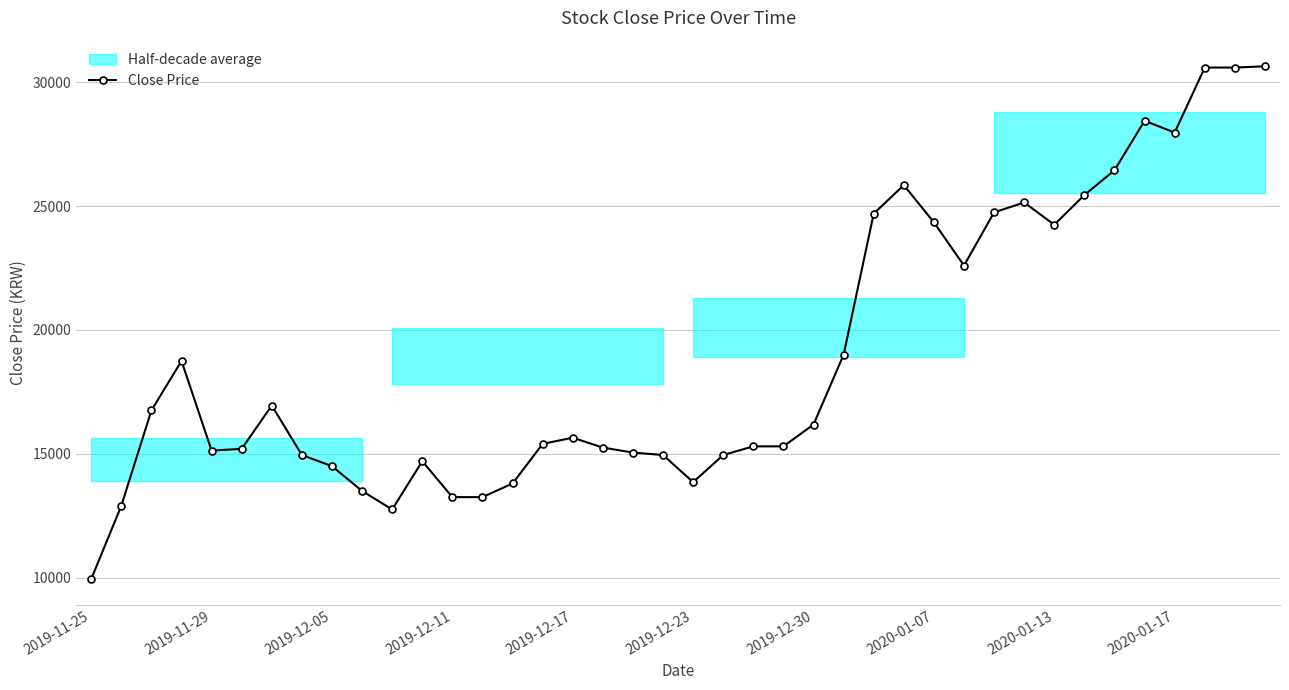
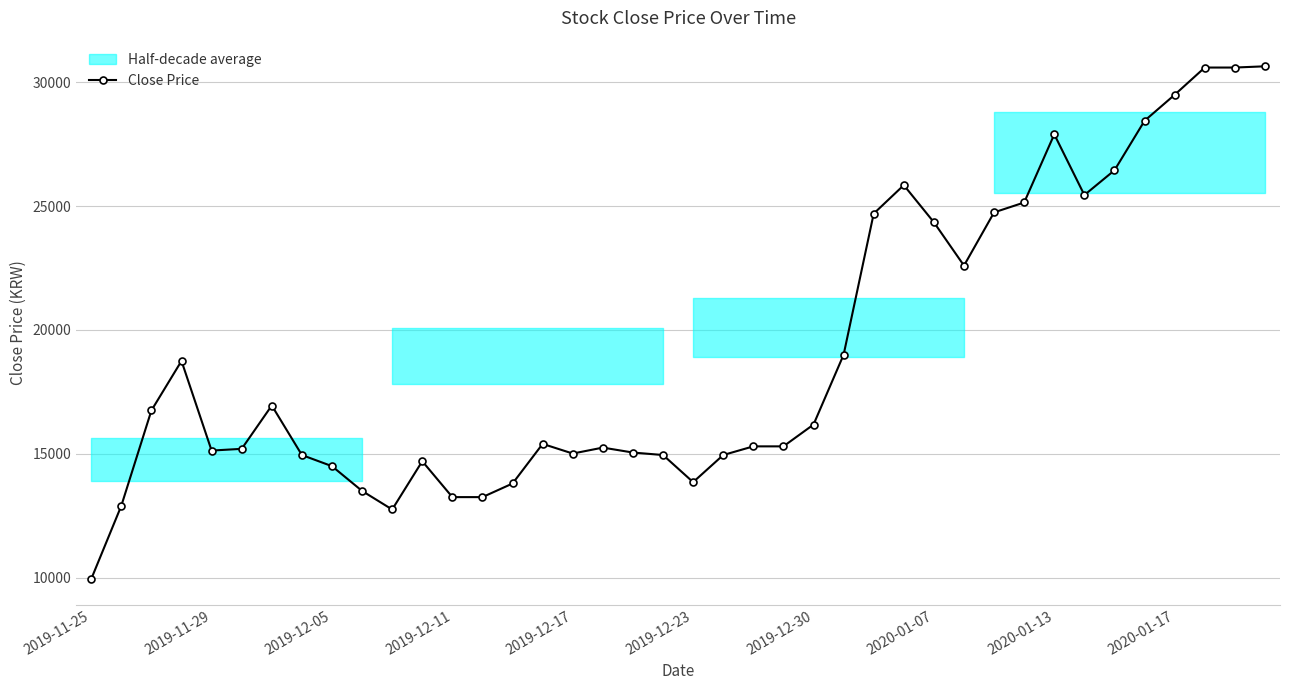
Close Price, 2019-12-17: 15700 -> 15000
Close Price, 2020-01-13: 24300 -> 27900
Close Price, 2020-01-17: 28000 -> 29500
